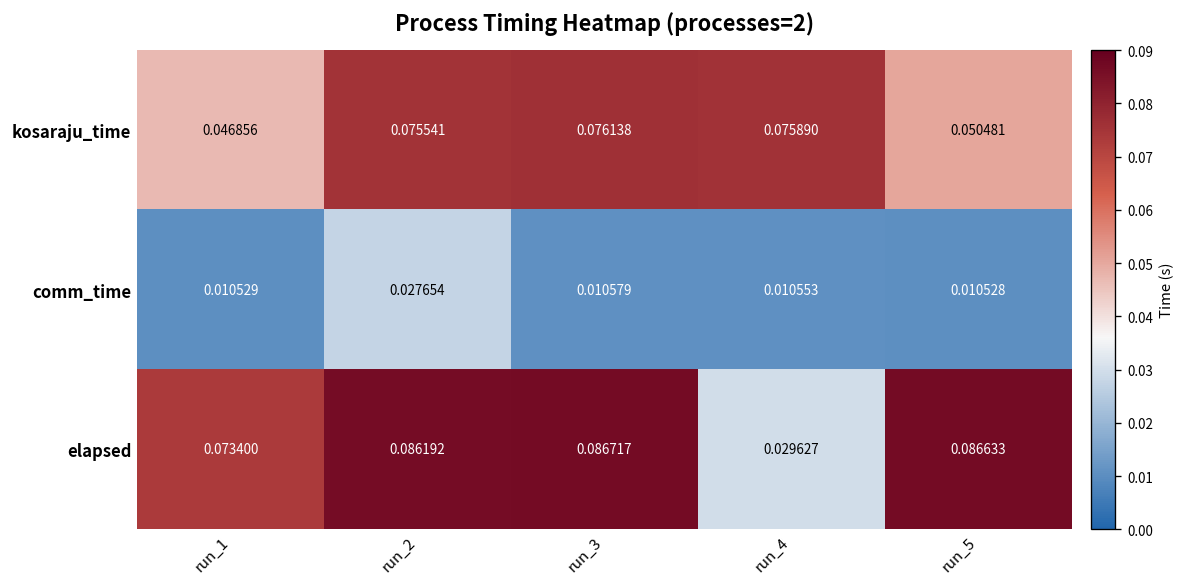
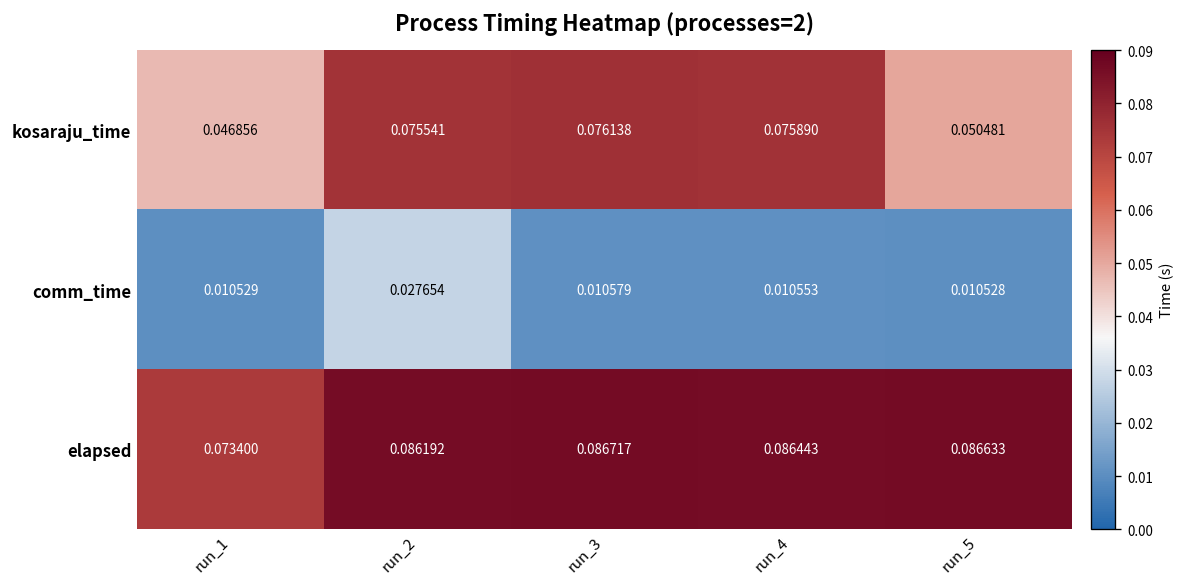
elapsed, run_4: 0.029627 -> 0.086443
